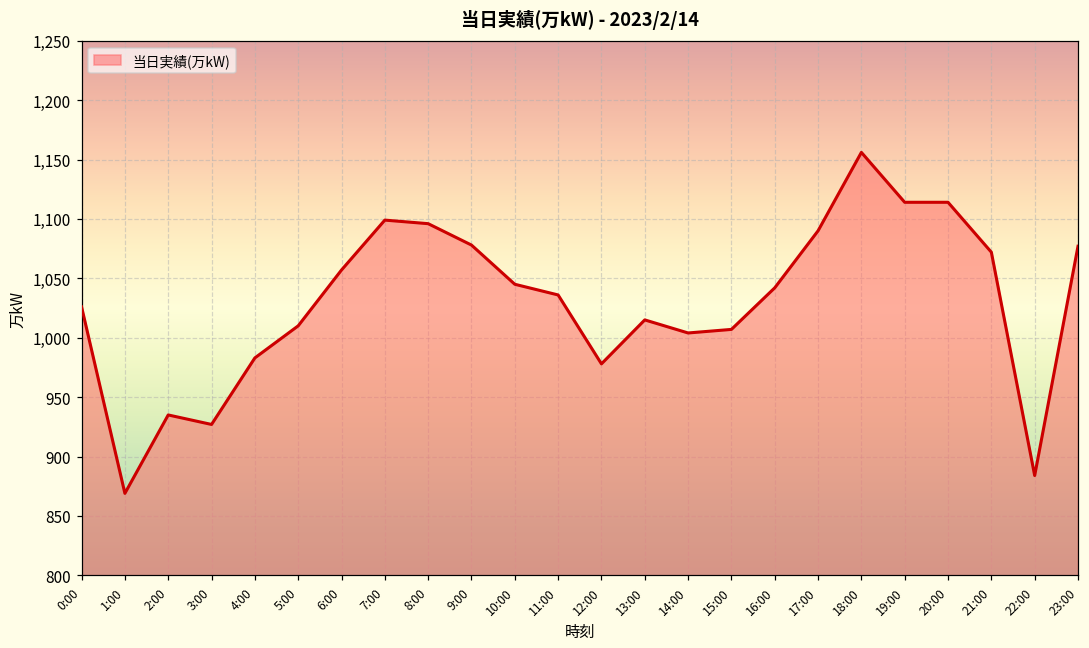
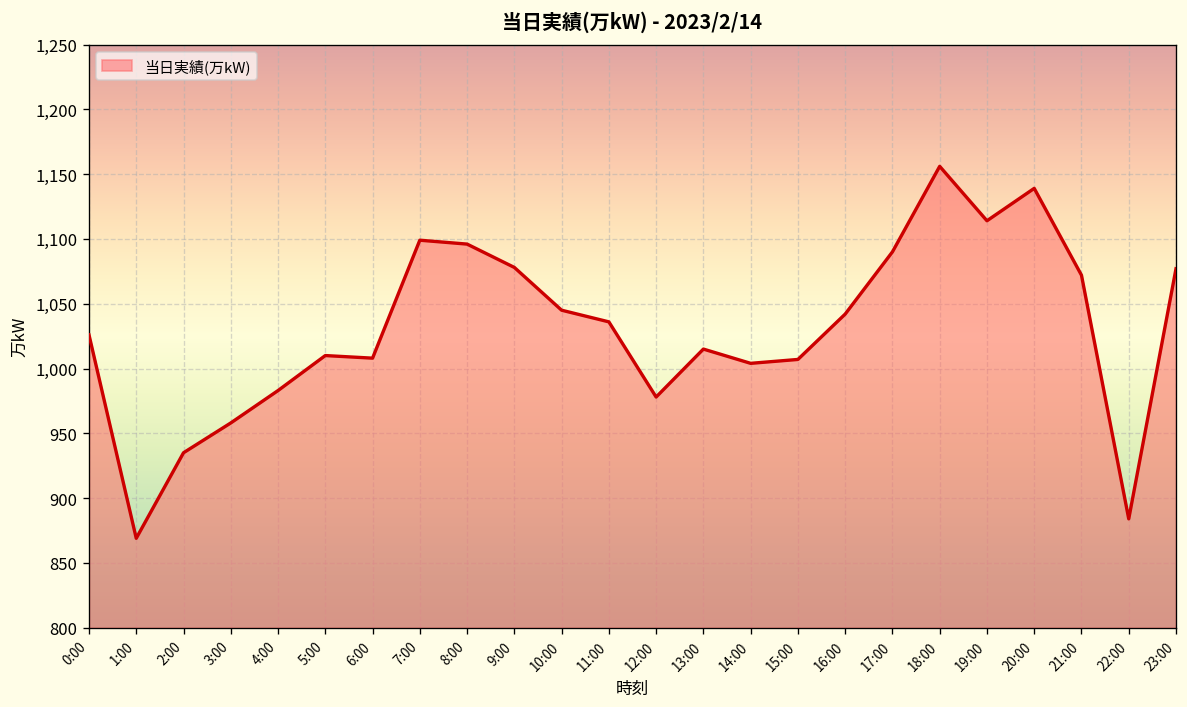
3:00: 927 -> 958
6:00: 1,057 -> 1,008
20:00: 1,114 -> 1,139
